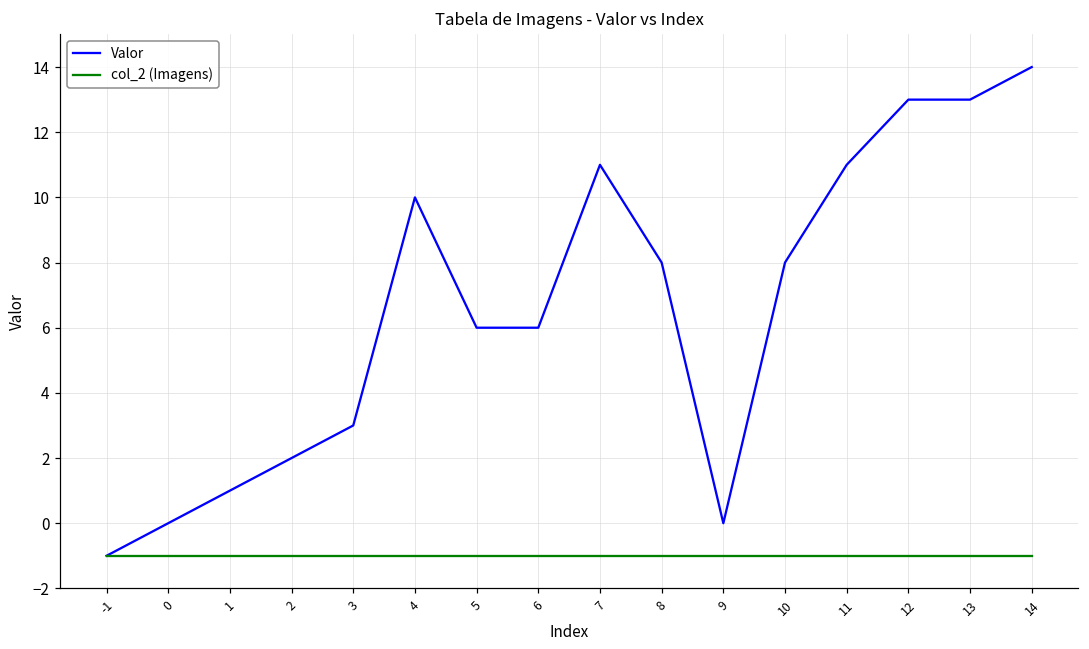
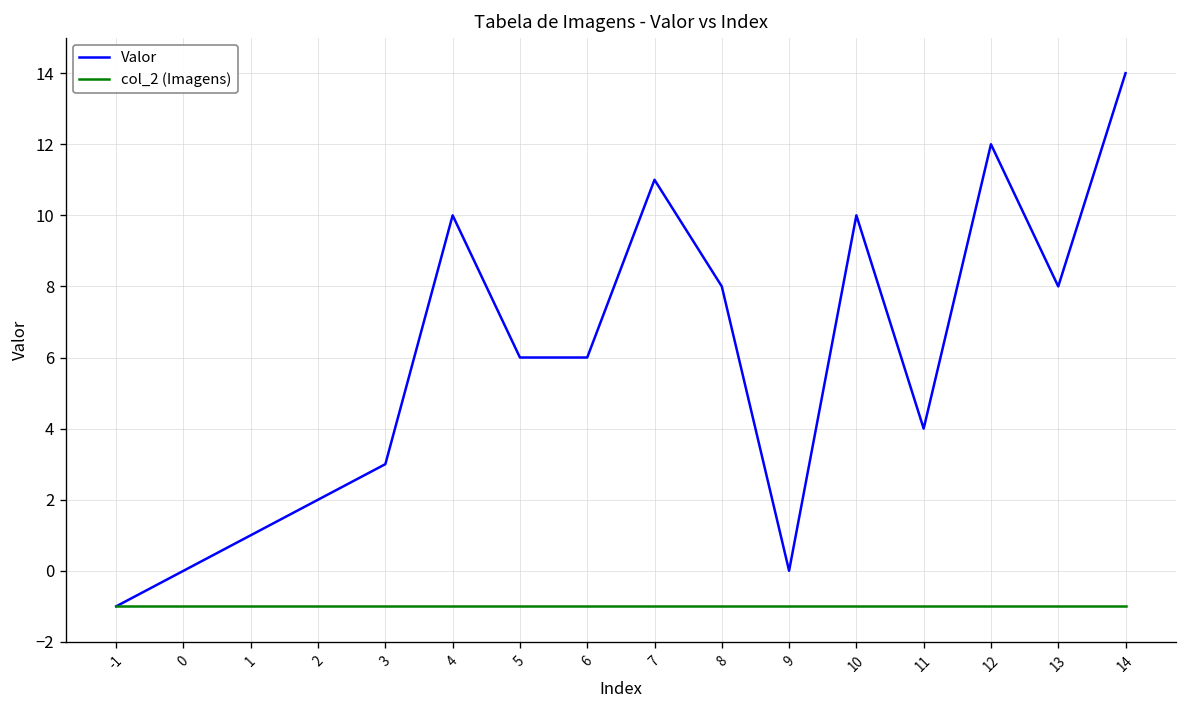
Valor, 10: 8 -> 10
Valor, 11: 11 -> 4
Valor, 12: 13 -> 12
Valor, 13: 13 -> 8
